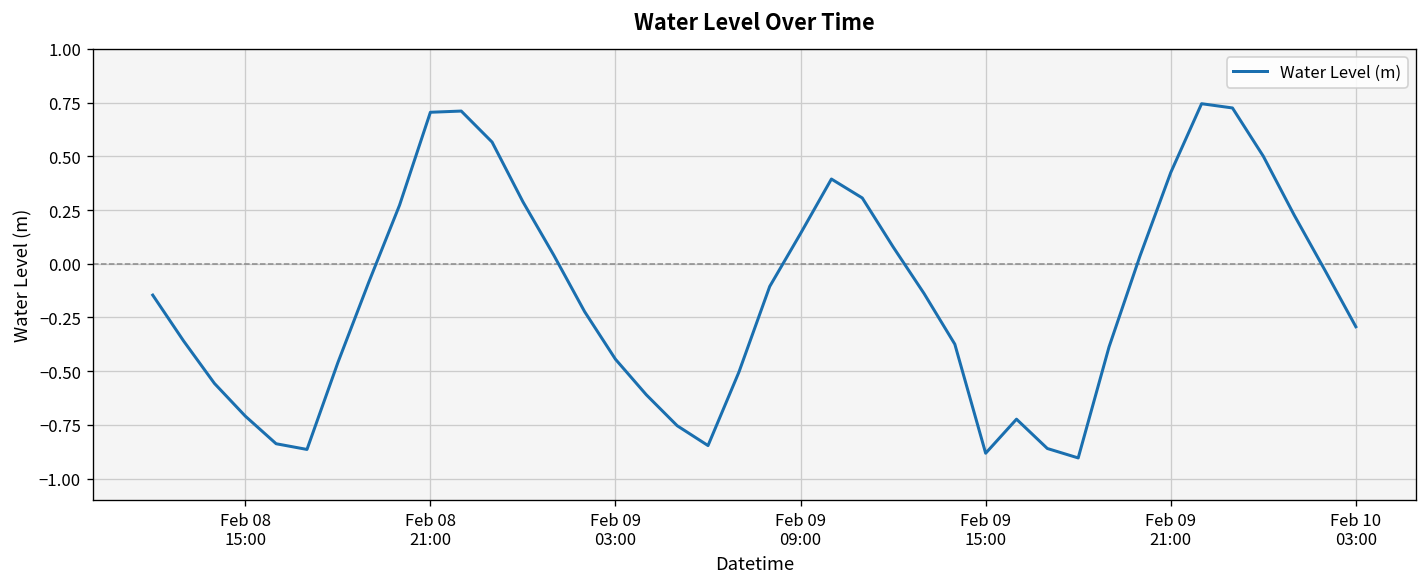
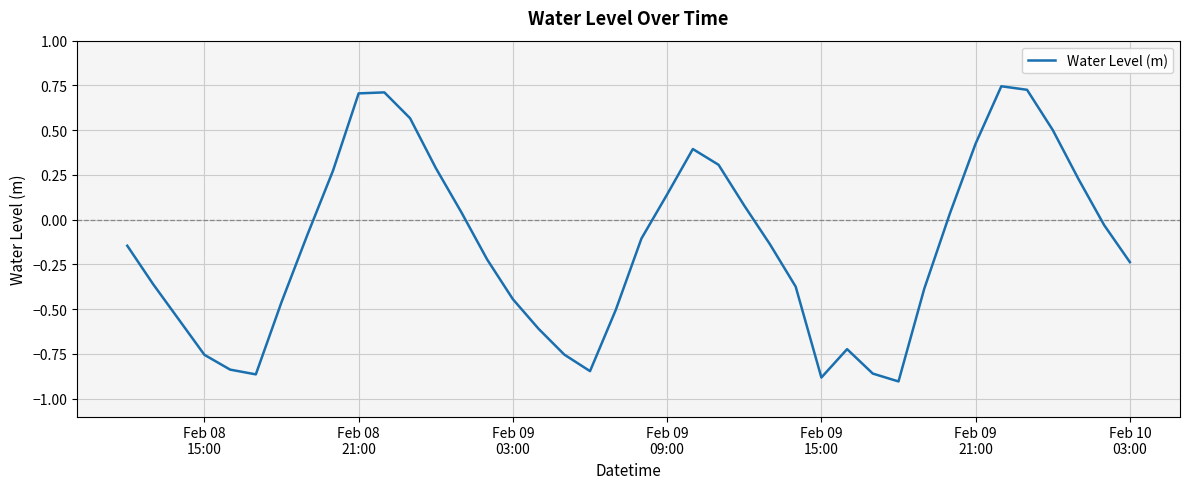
Feb 08 15:00: -0.71 -> -0.76
Feb 10 03:00: -0.29 -> -0.24
